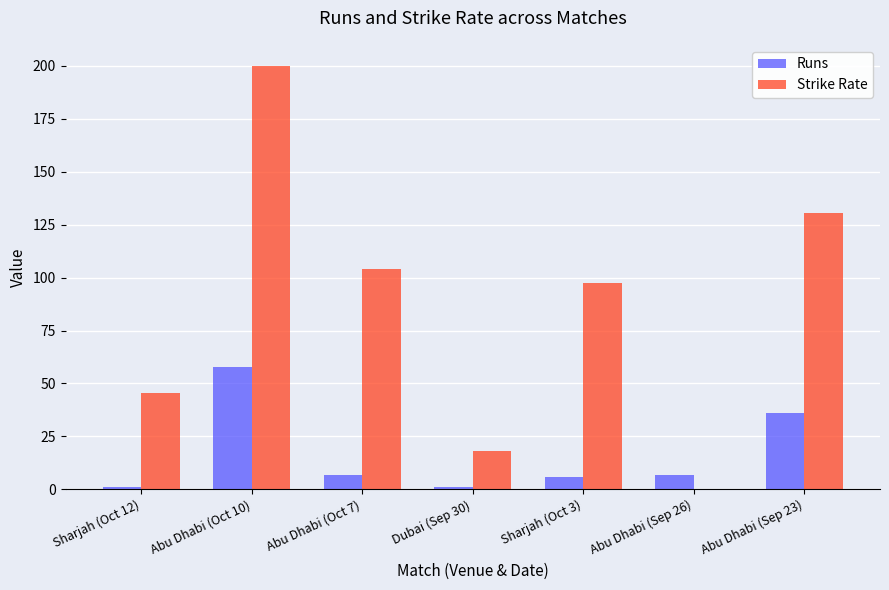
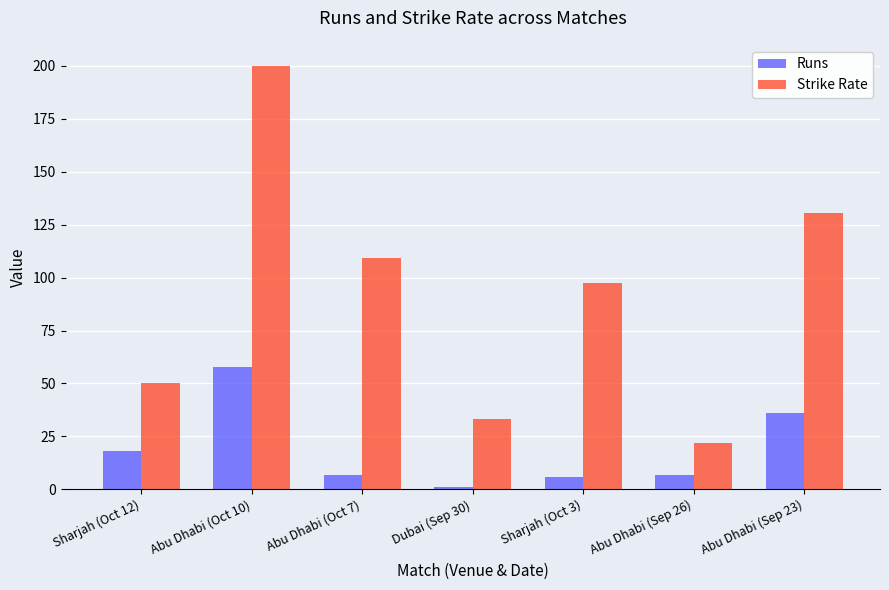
Runs, Sharjah (Oct 12): 1 -> 18
Strike Rate, Sharjah (Oct 12): 45 -> 50
Strike Rate, Abu Dhabi (Oct 7): 104 -> 109
Strike Rate, Dubai (Sep 30): 18 -> 33
Strike Rate, Abu Dhabi (Sep 26): 0 -> 22
